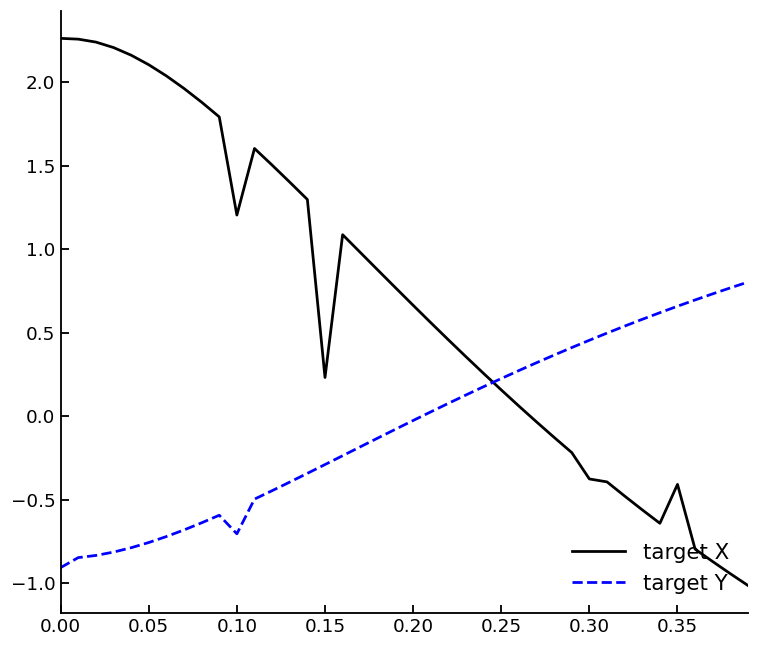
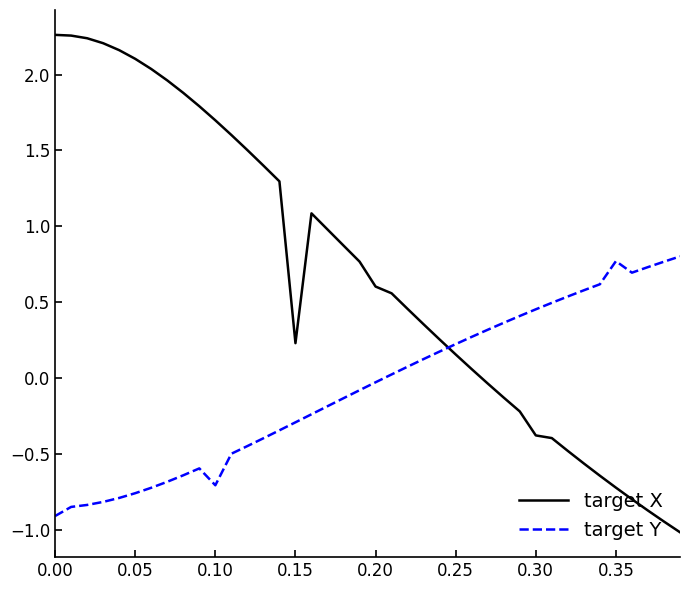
target X, 0.10: 1.20 -> 1.70
target X, 0.20: 0.66 -> 0.60
target X, 0.35: -0.41 -> -0.72
target Y, 0.35: 0.66 -> 0.77
